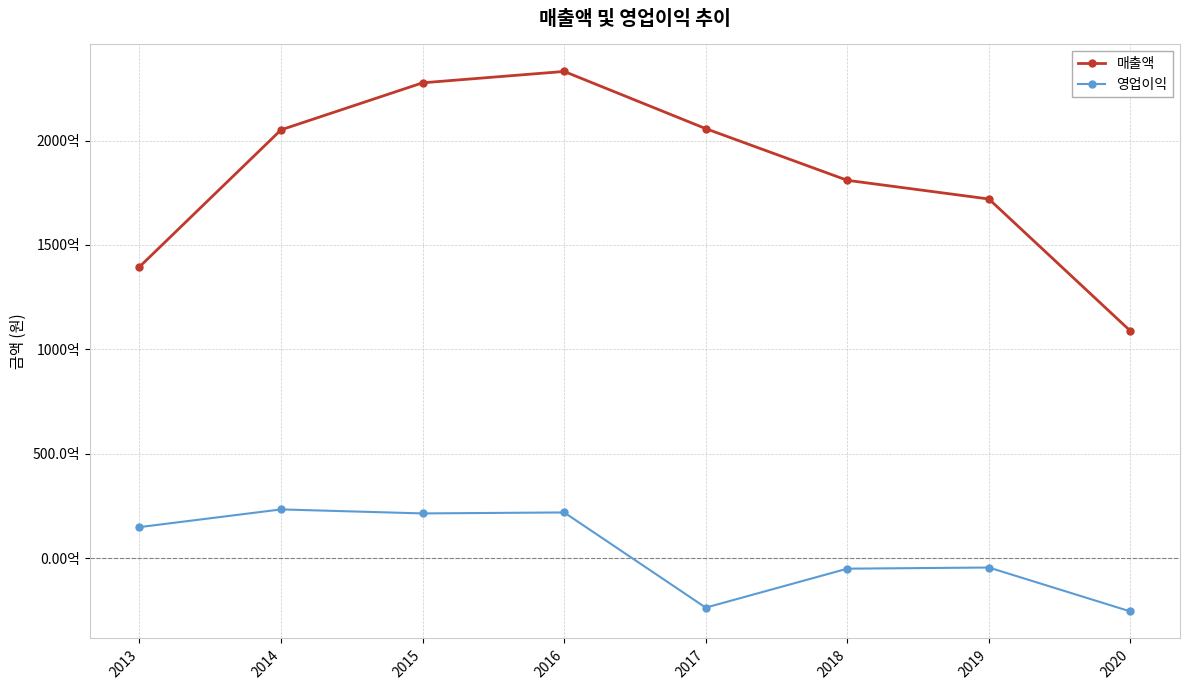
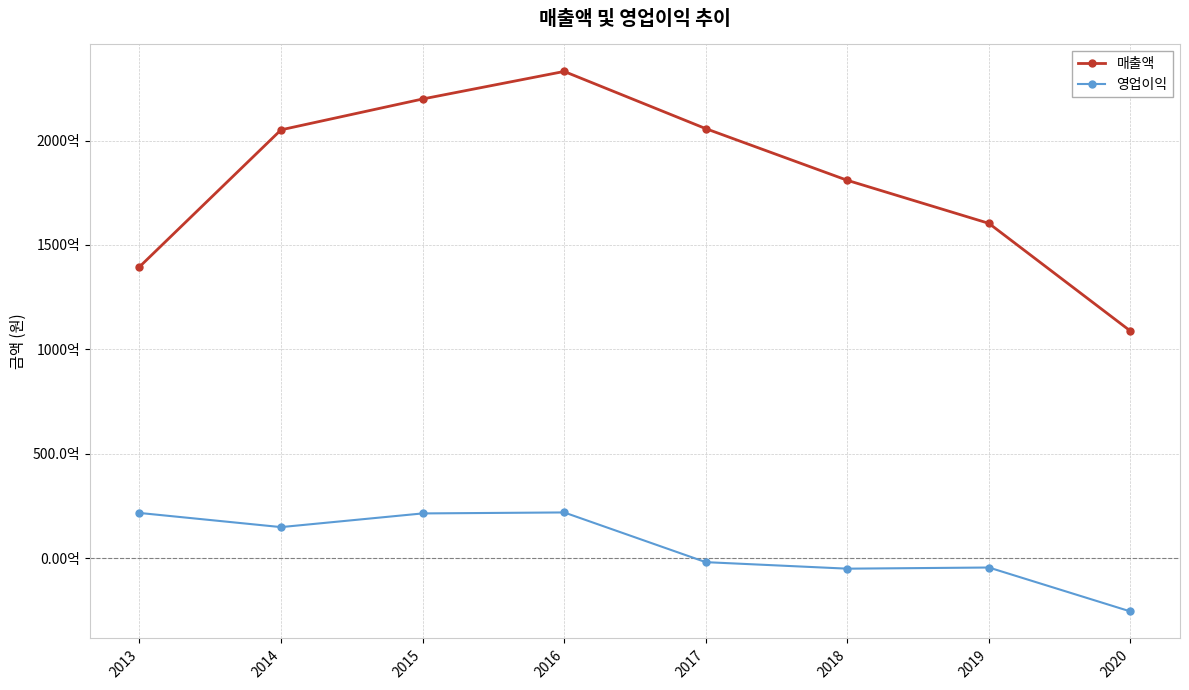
영업이익, 2013: 150억 -> 220억
영업이익, 2014: 230억 -> 150억
매출액, 2015: 2280억 -> 2200억
영업이익, 2017: -240억 -> -20억
매출액, 2019: 1720억 -> 1600억
